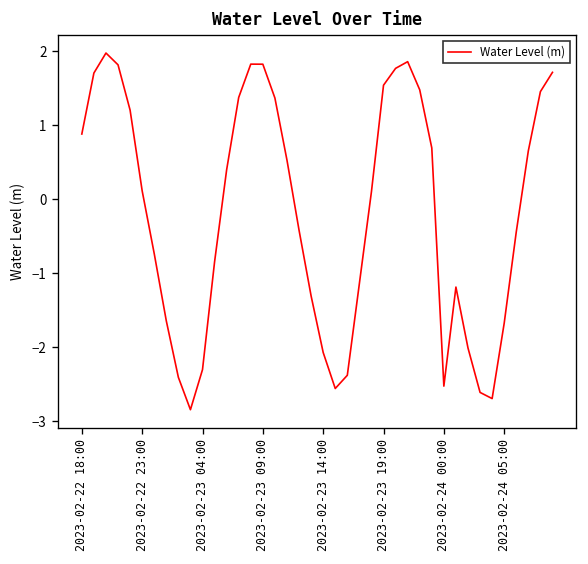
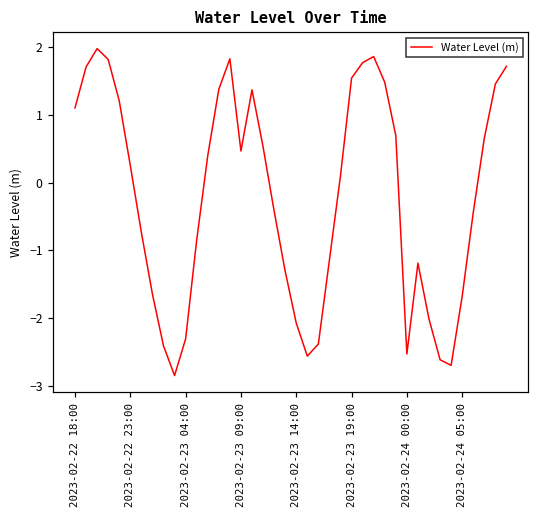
2023-02-22 18:00: 0.9 -> 1.1
2023-02-22 23:00: 0.1 -> 0.3
2023-02-23 09:00: 1.8 -> 0.5
